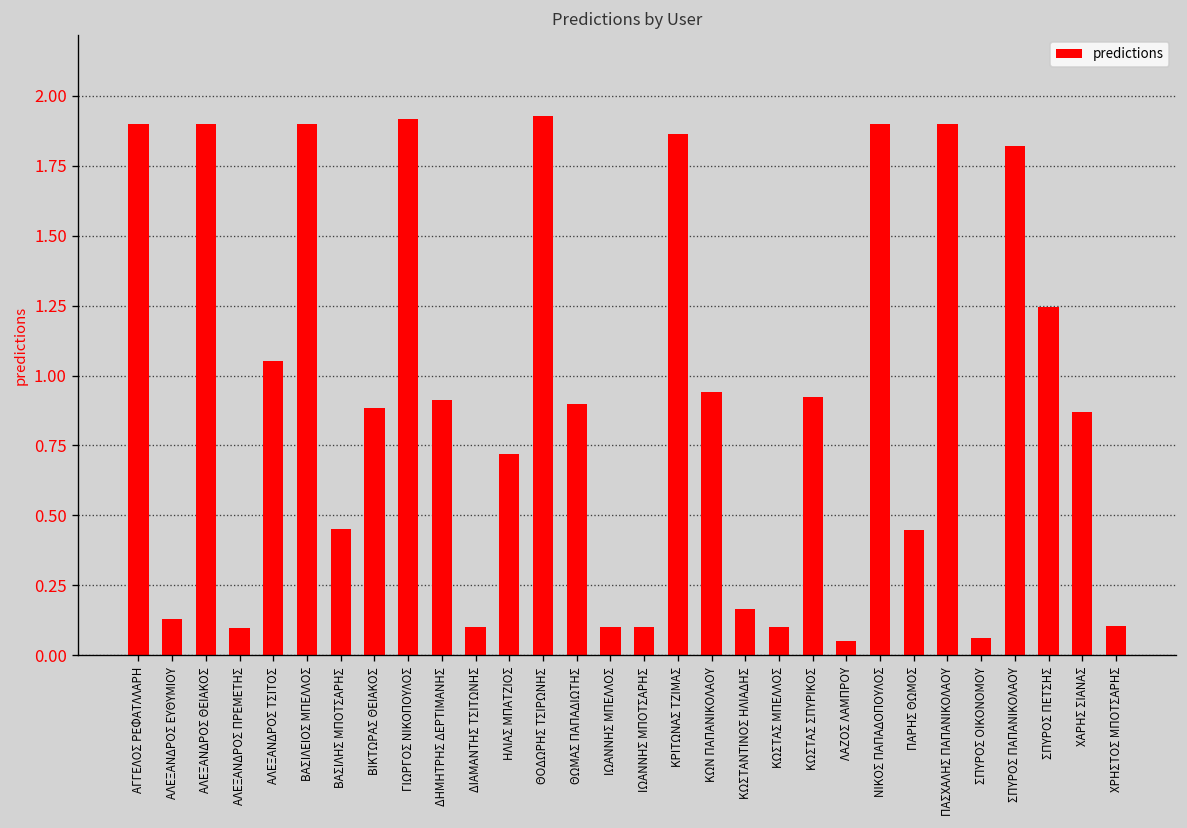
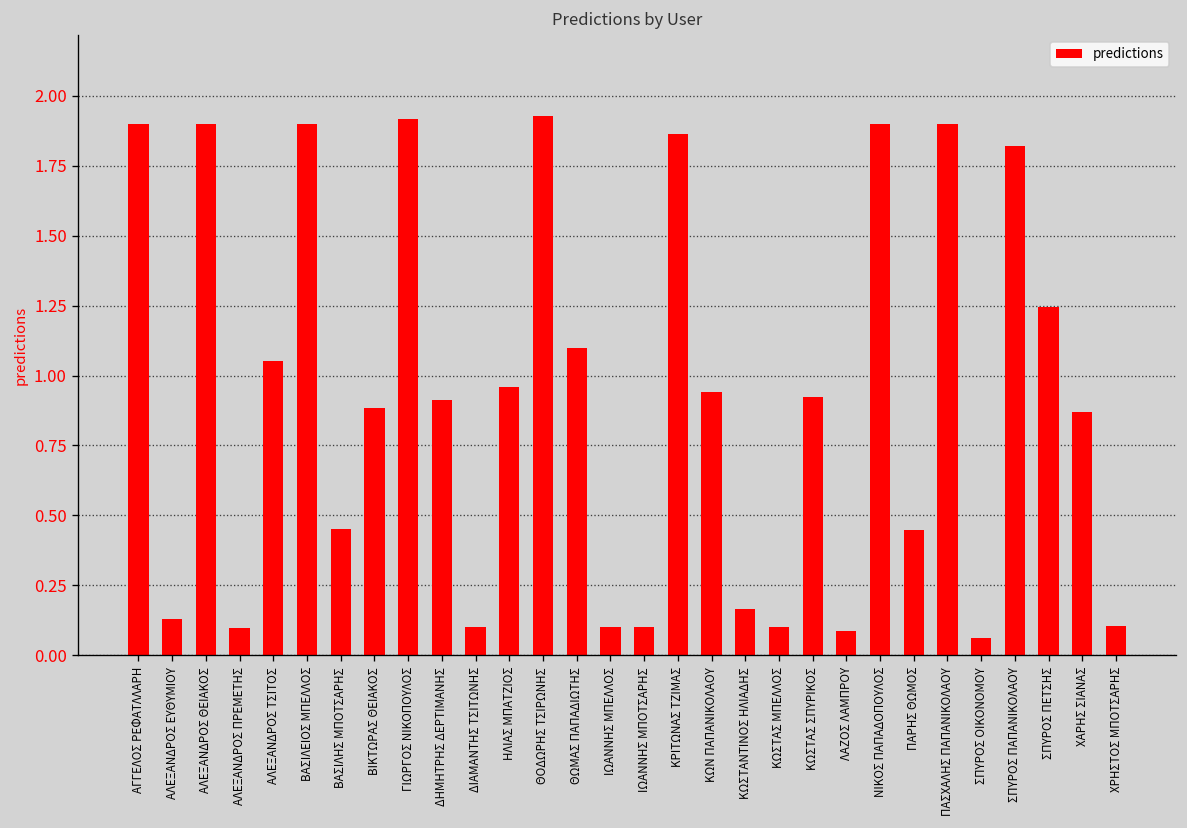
ΗΛΙΑΣ ΜΠΑΤΖΙΟΣ: 0.72 -> 0.96
ΘΩΜΑΣ ΠΑΠΑΔΙΩΤΗΣ: 0.90 -> 1.10
ΛΑΖΟΣ ΛΑΜΠΡΟΥ: 0.05 -> 0.09
